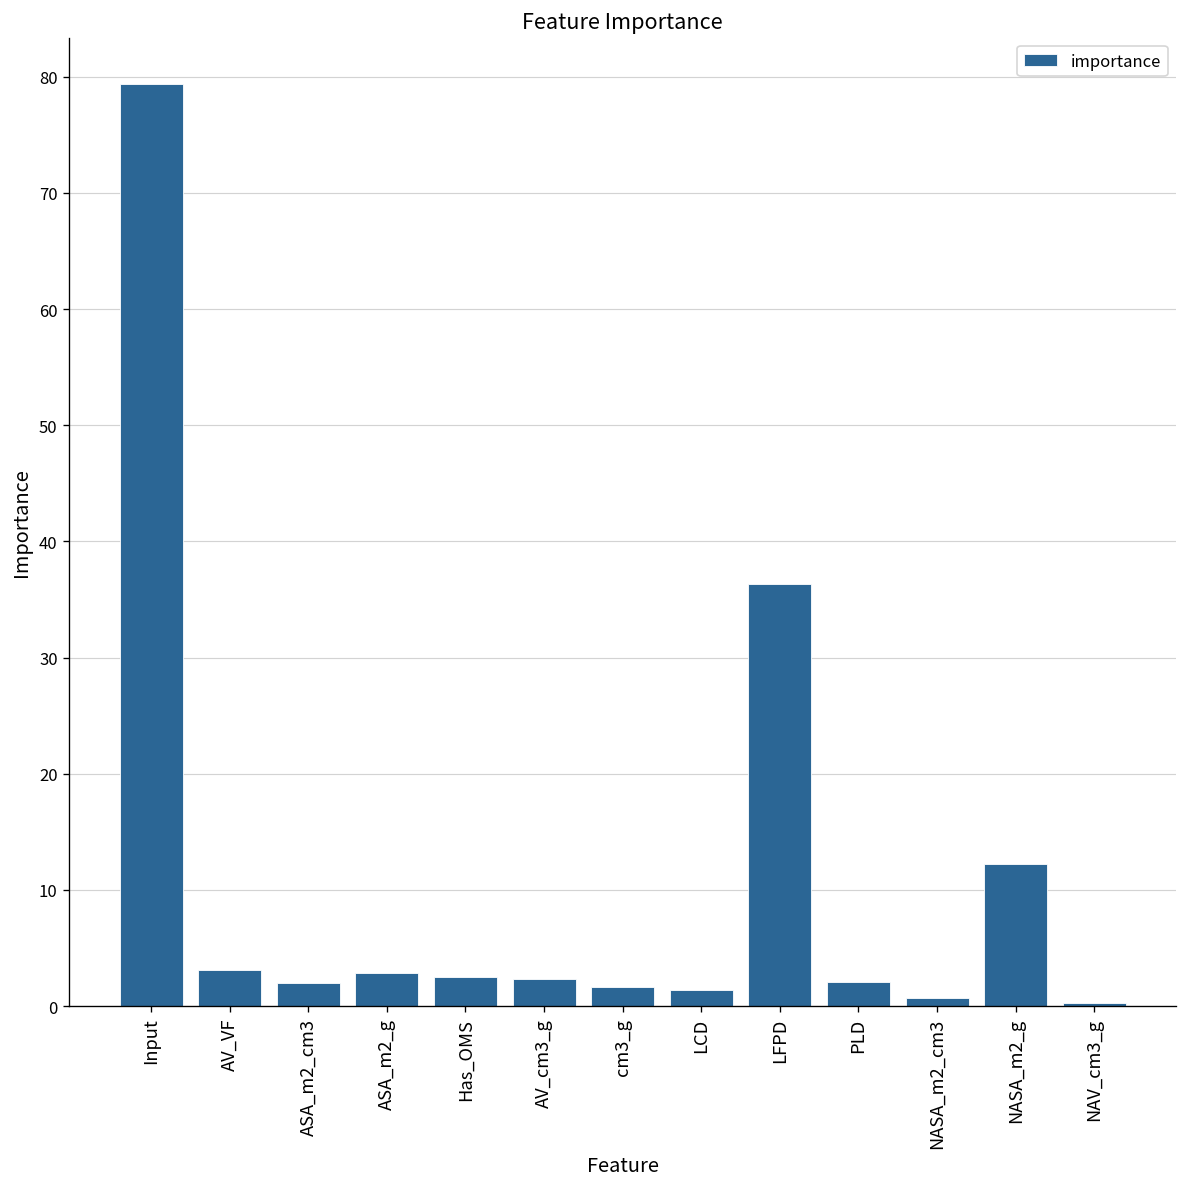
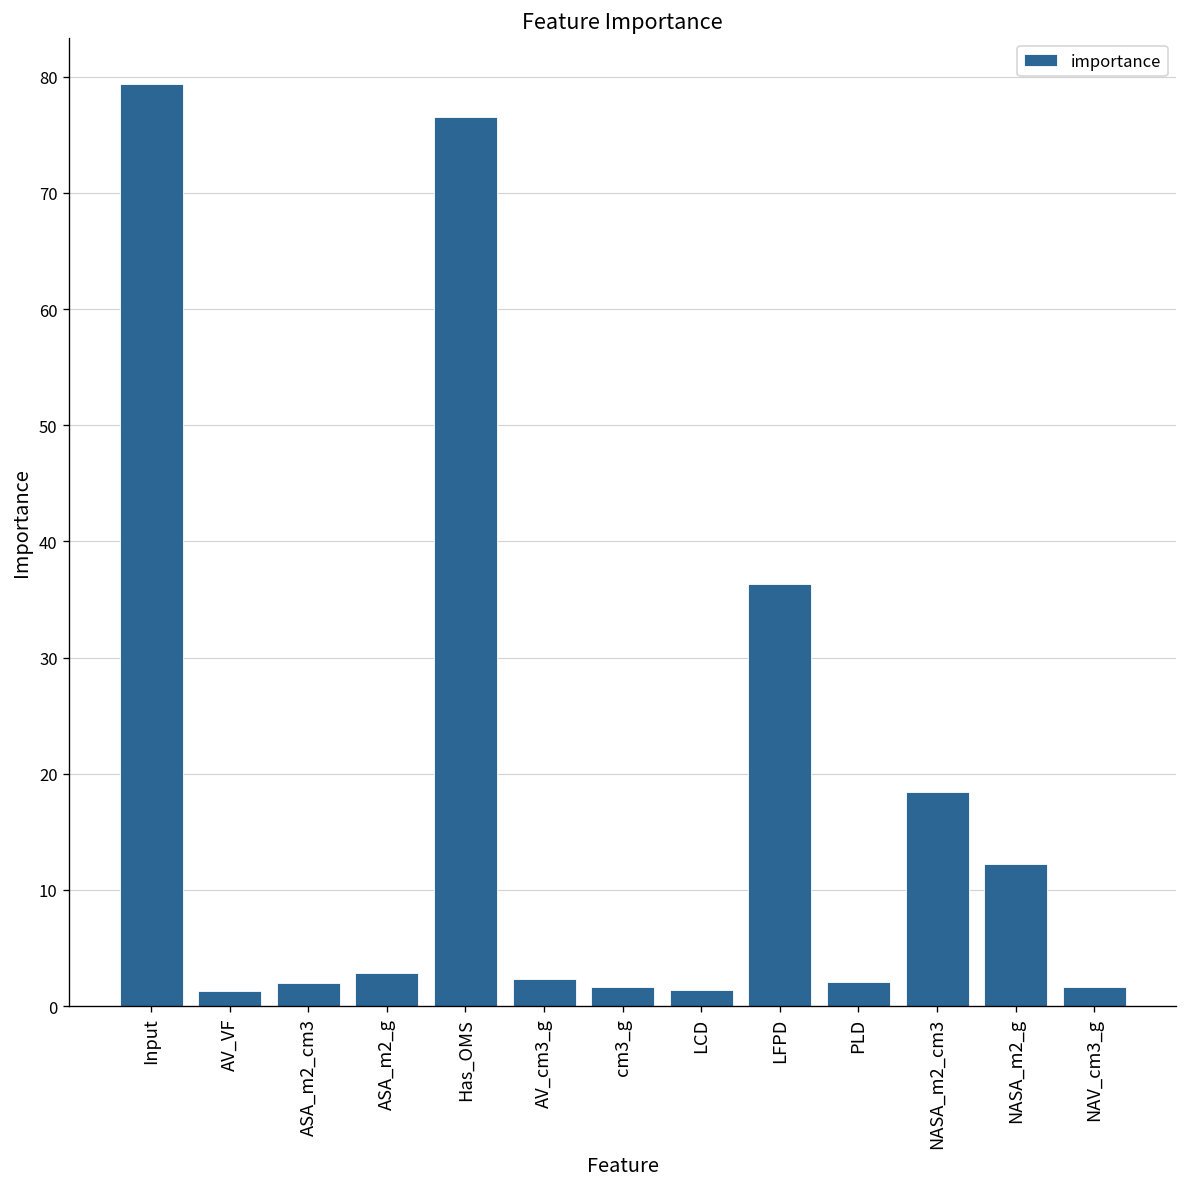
AV_VF: 3 -> 1
Has_OMS: 3 -> 77
NASA_m2_cm3: 1 -> 18
NAV_cm3_g: 0 -> 2
